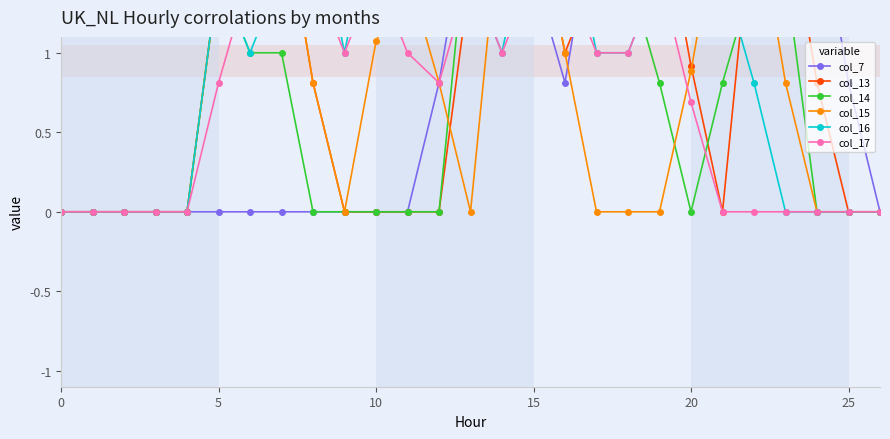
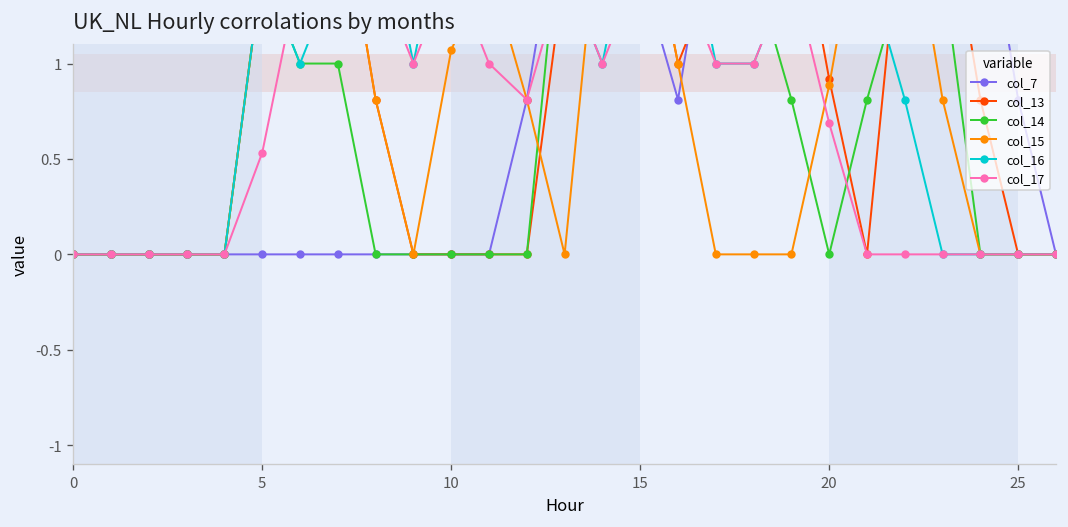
col_17, 5: 0.81 -> 0.53
